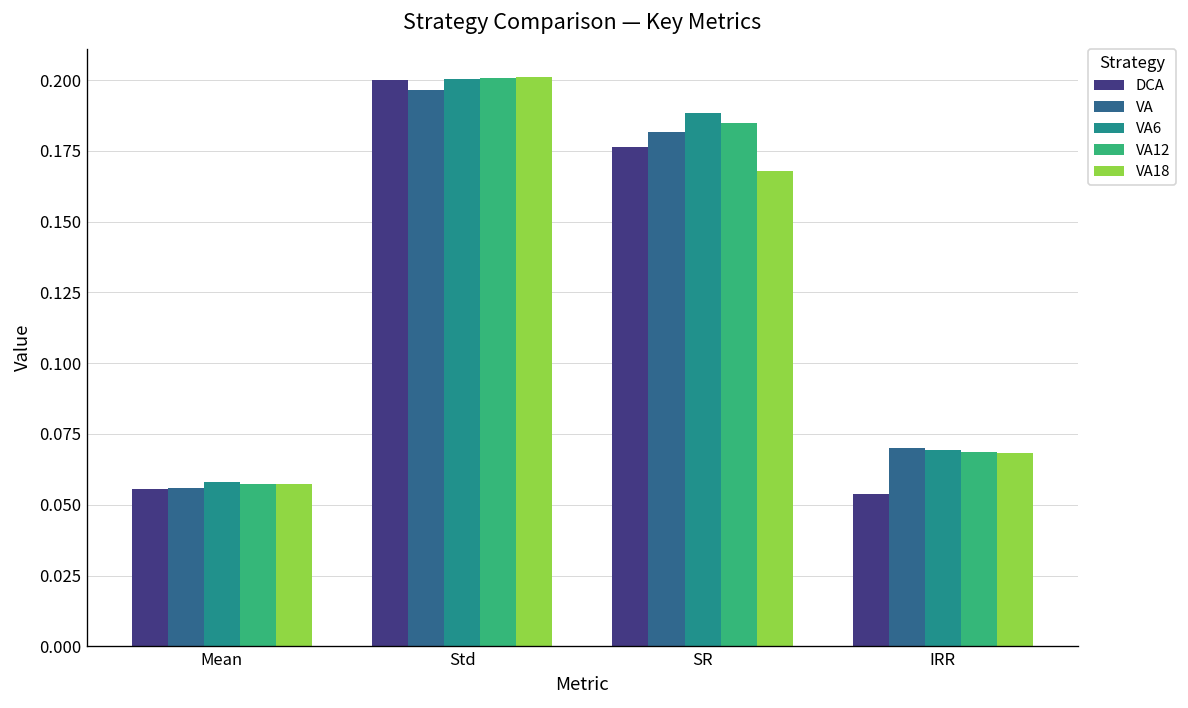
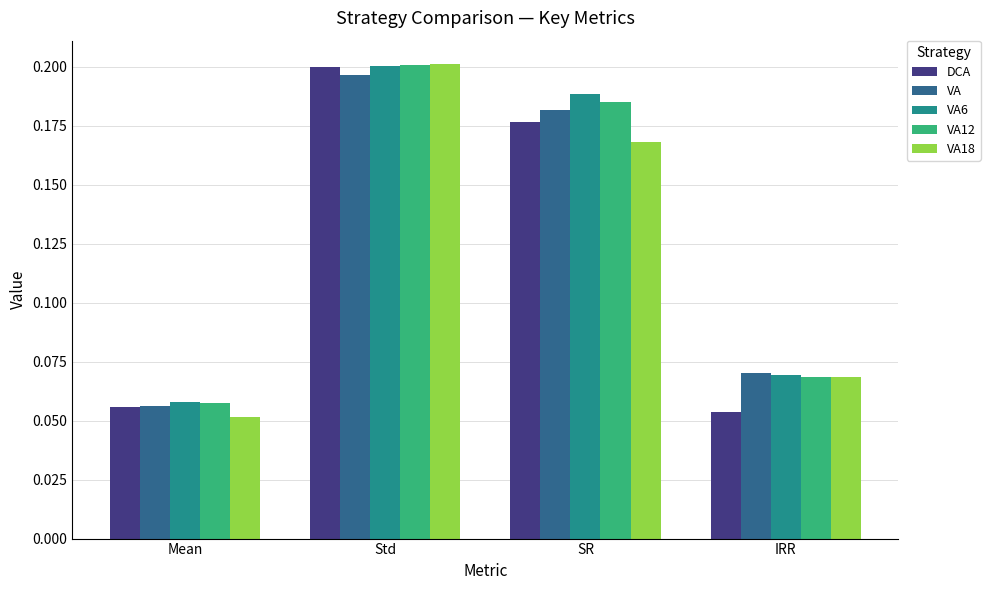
VA18, Mean: 0.057 -> 0.051
